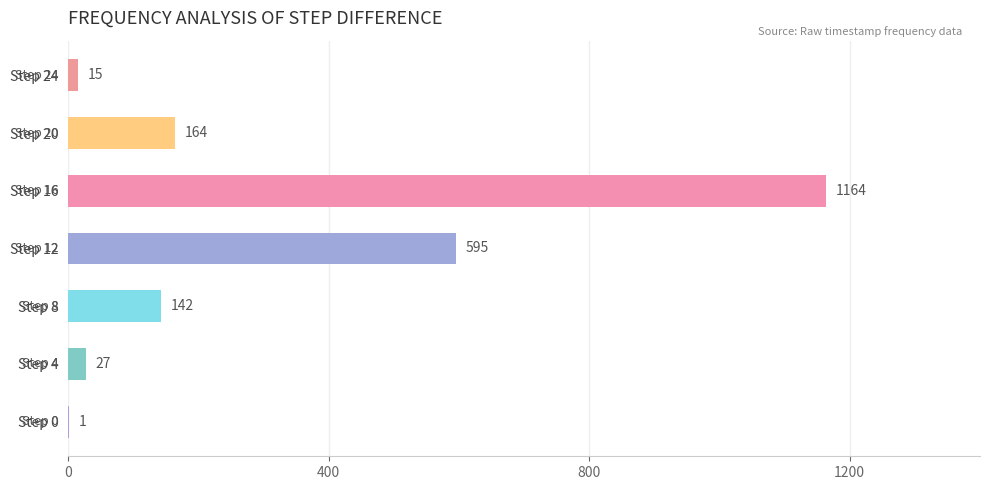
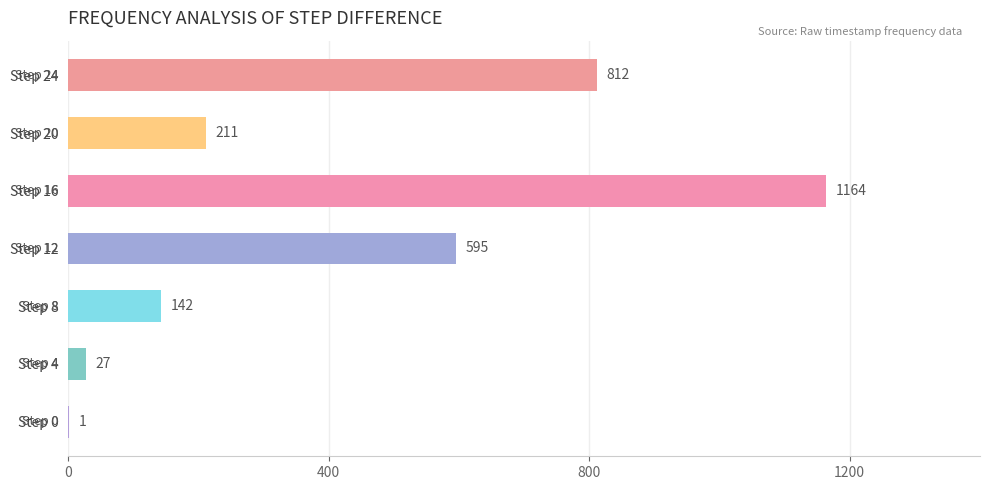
Step 24: 15 -> 812
Step 20: 164 -> 211
